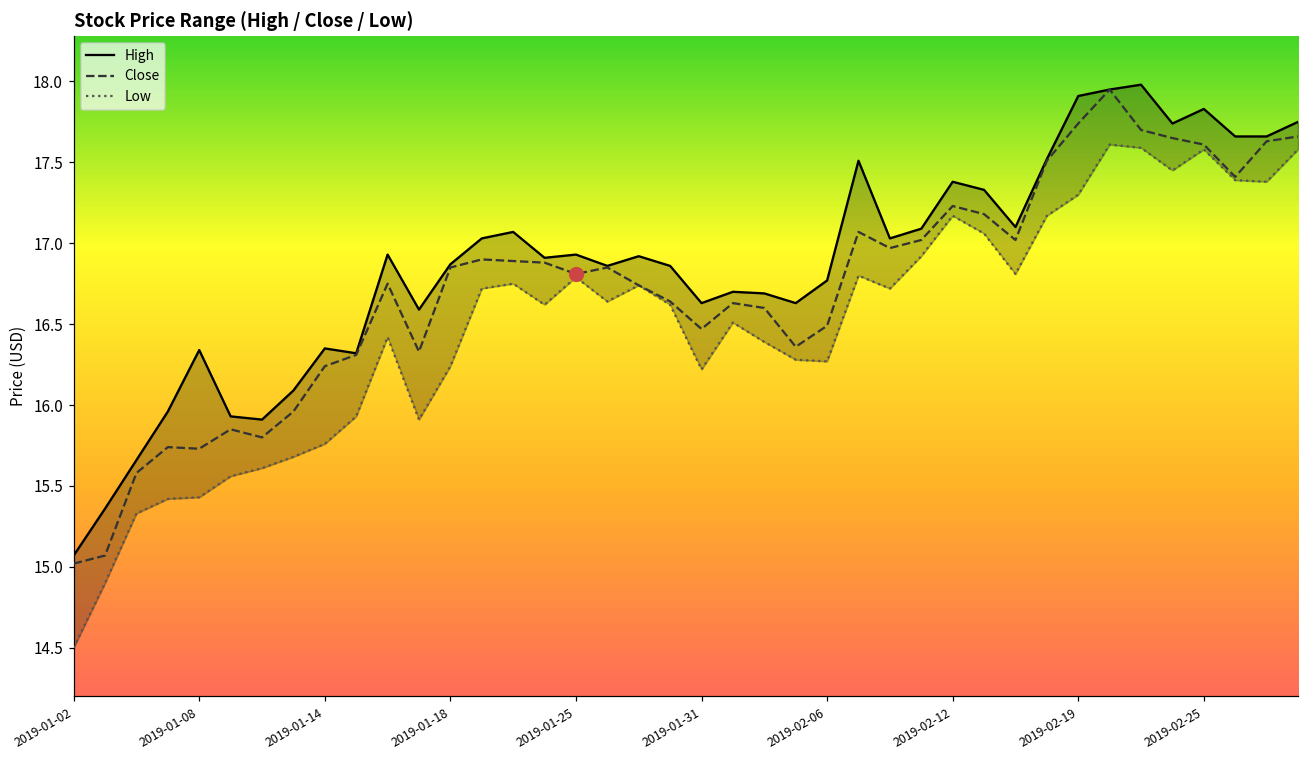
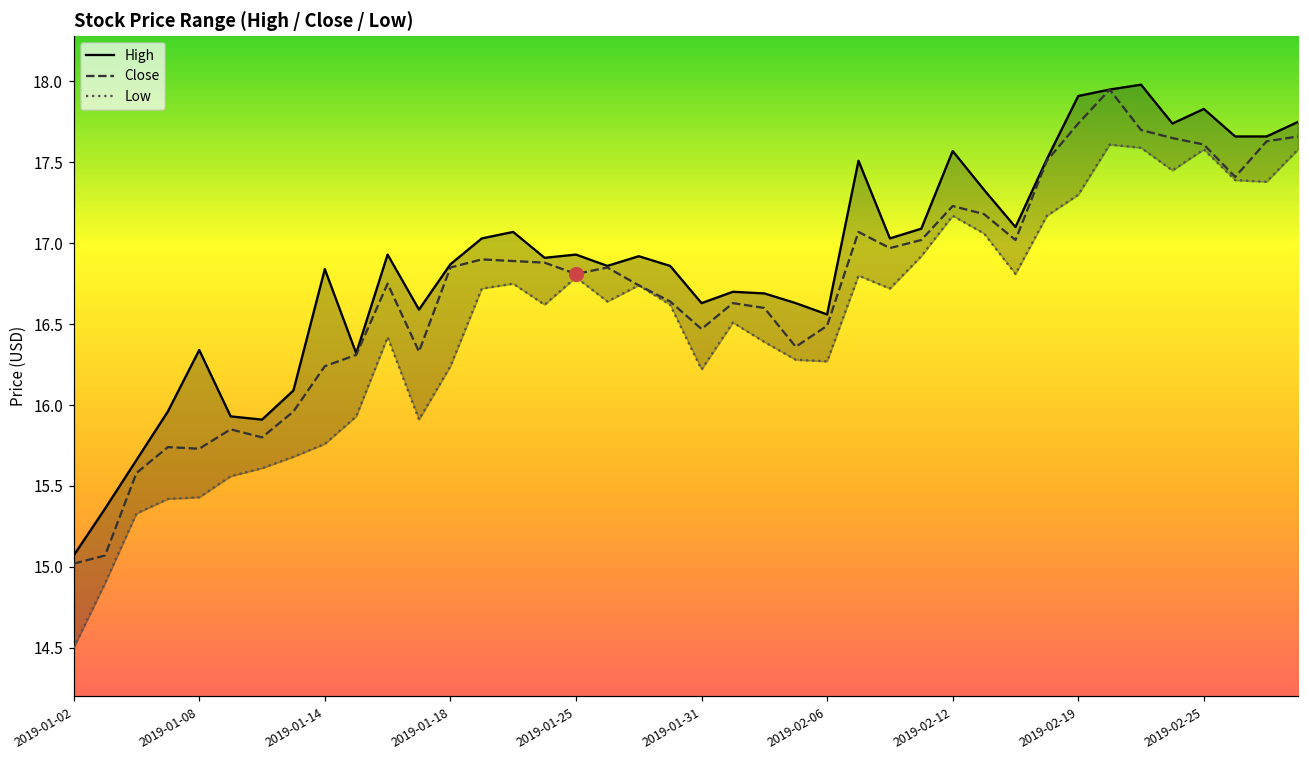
High, 2019-01-14: 16.35 -> 16.84
High, 2019-02-06: 16.77 -> 16.56
High, 2019-02-12: 17.38 -> 17.57
